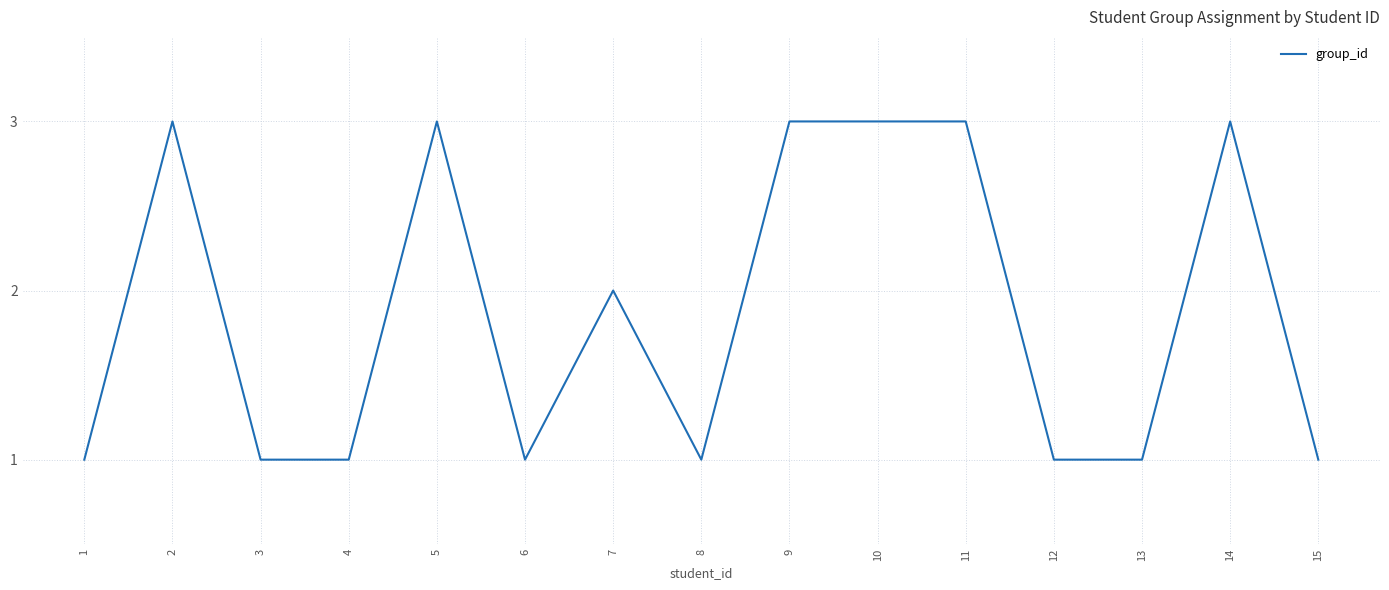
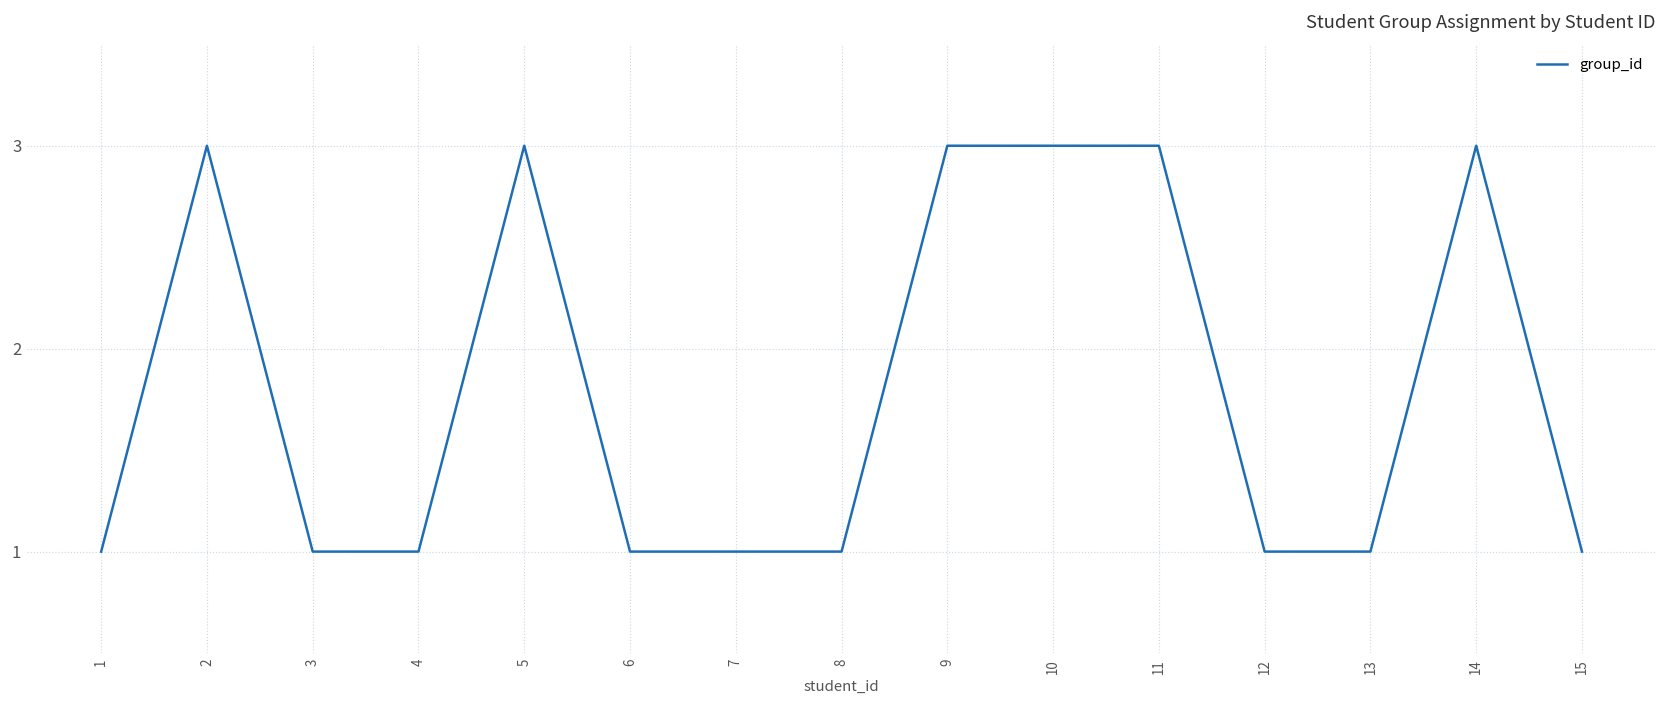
7: 2 -> 1
